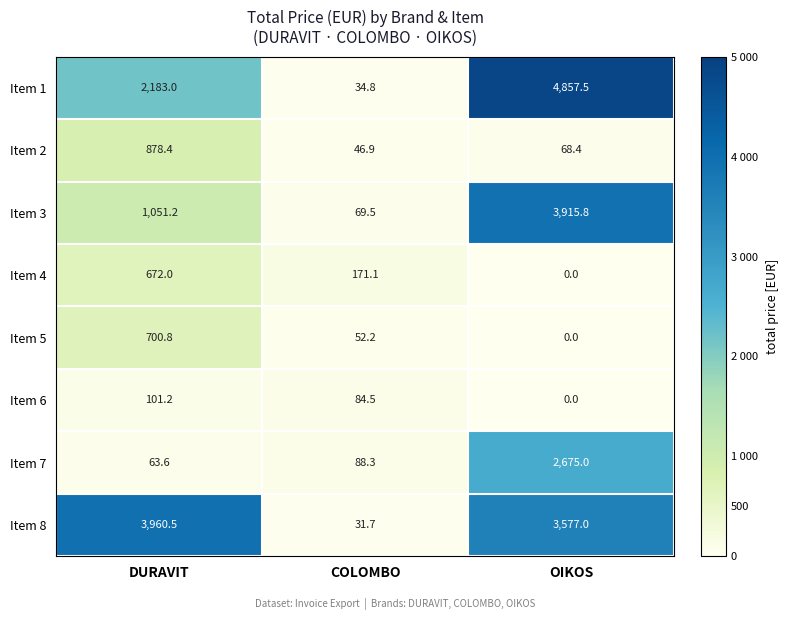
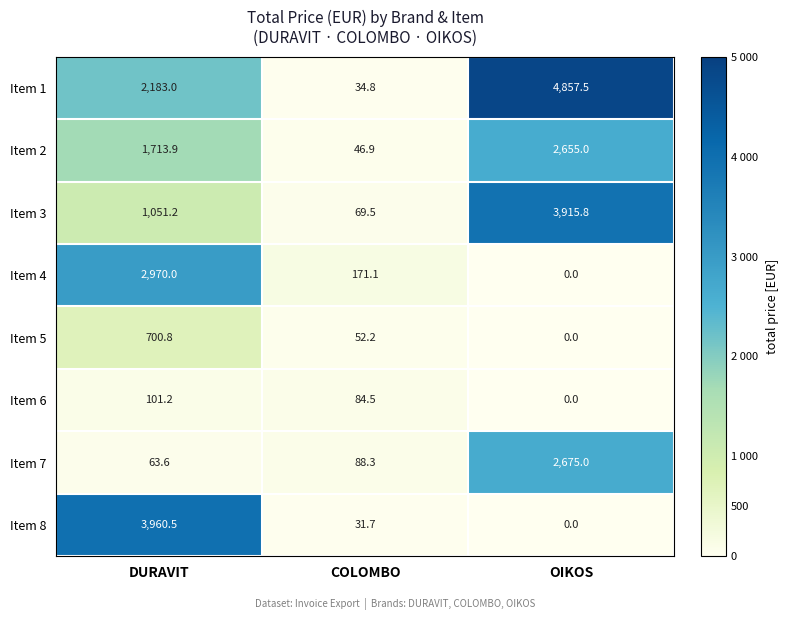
Item 2, DURAVIT: 878.4 -> 1,713.9
Item 2, OIKOS: 68.4 -> 2,655.0
Item 4, DURAVIT: 672.0 -> 2,970.0
Item 8, OIKOS: 3,577.0 -> 0.0
